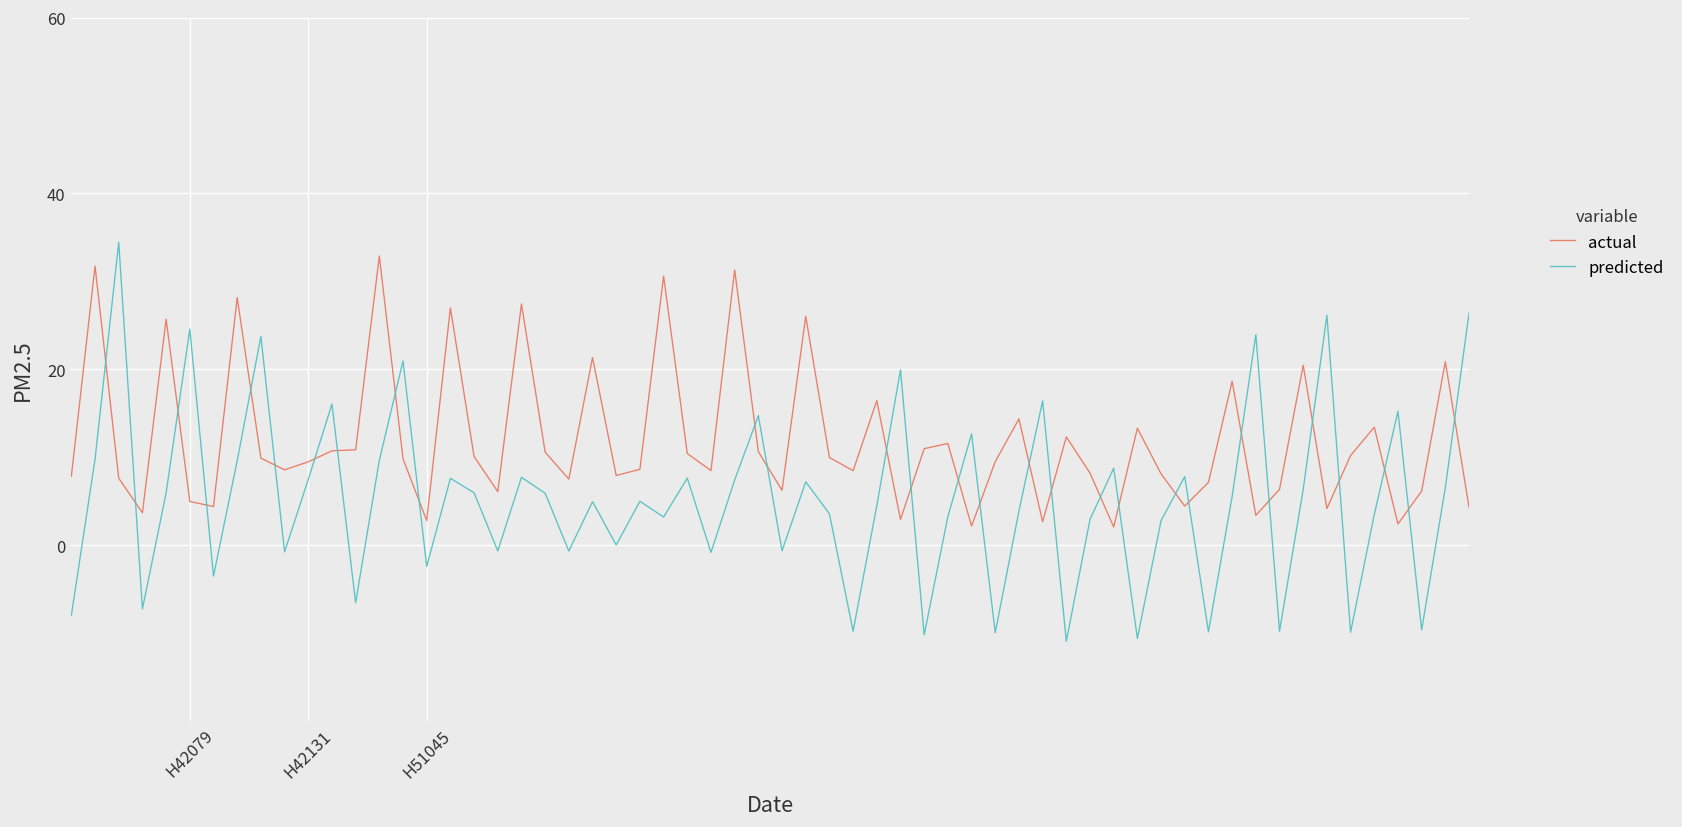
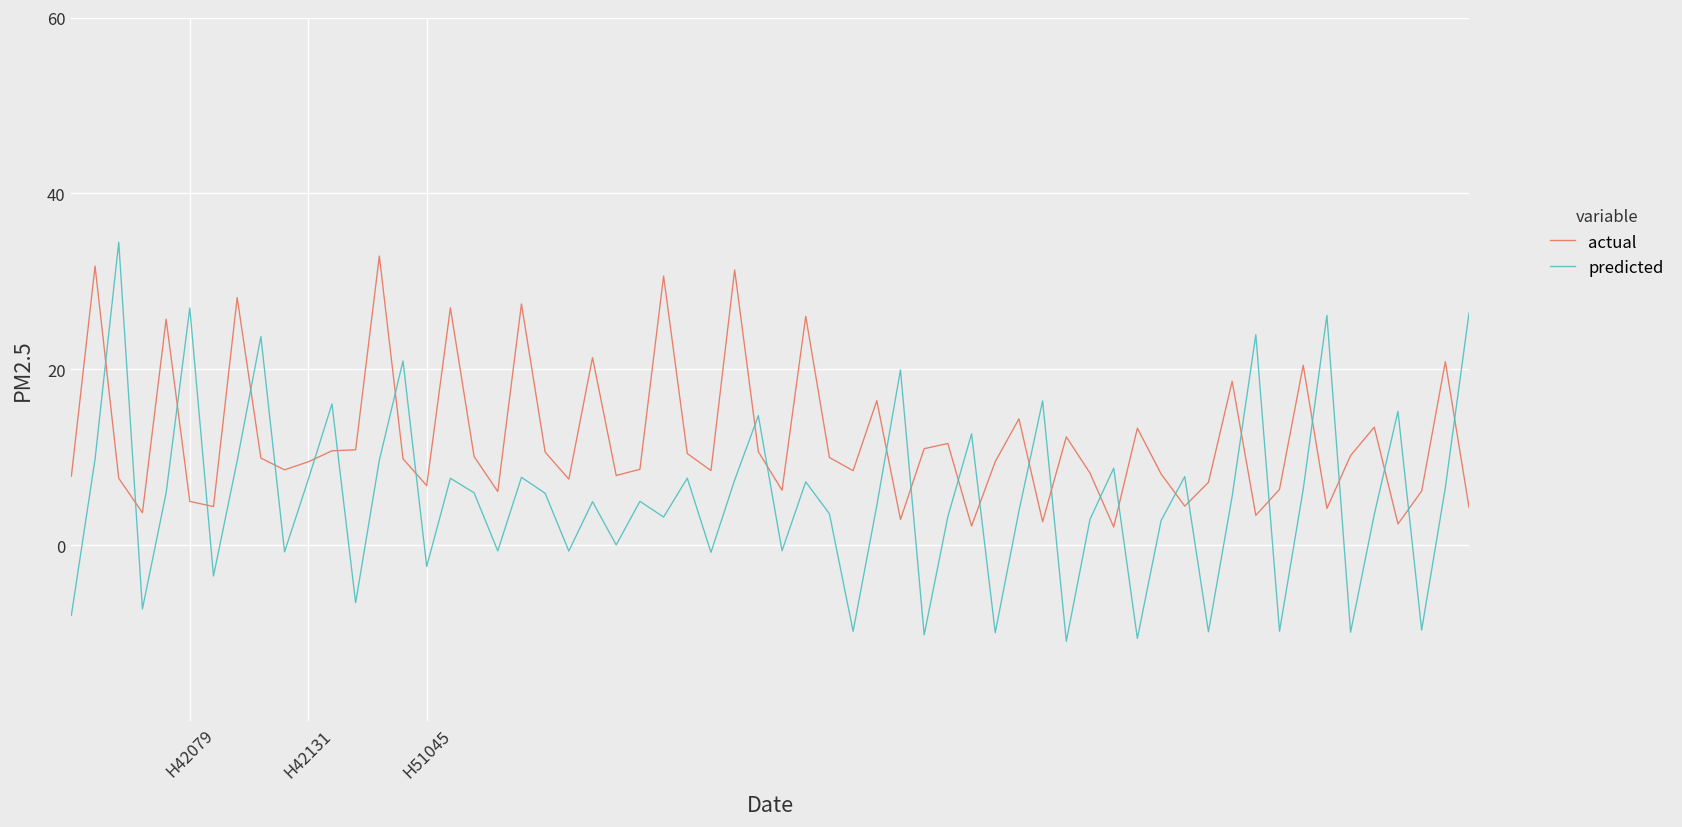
predicted, H42079: 25 -> 27
actual, H51045: 3 -> 7
